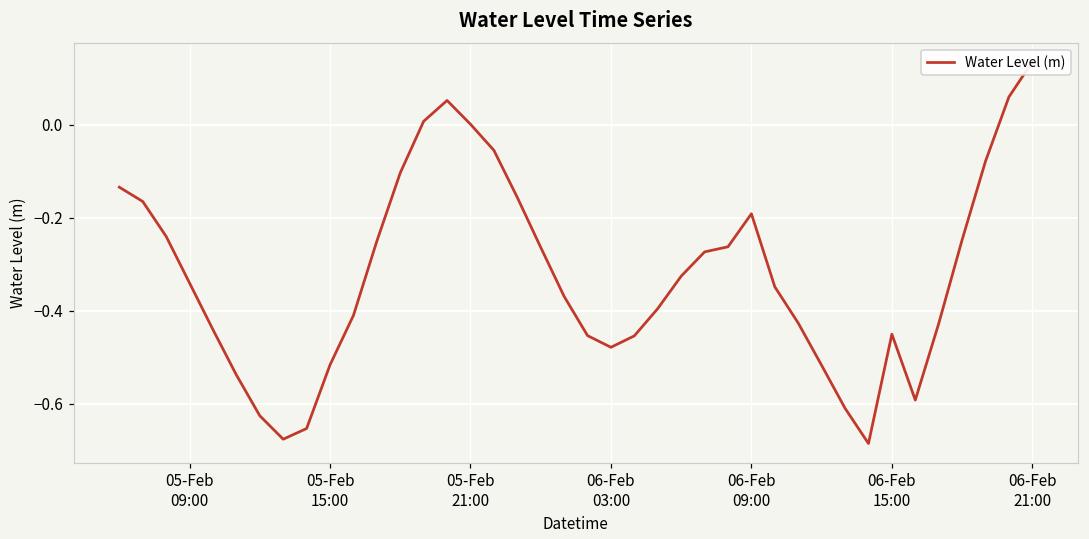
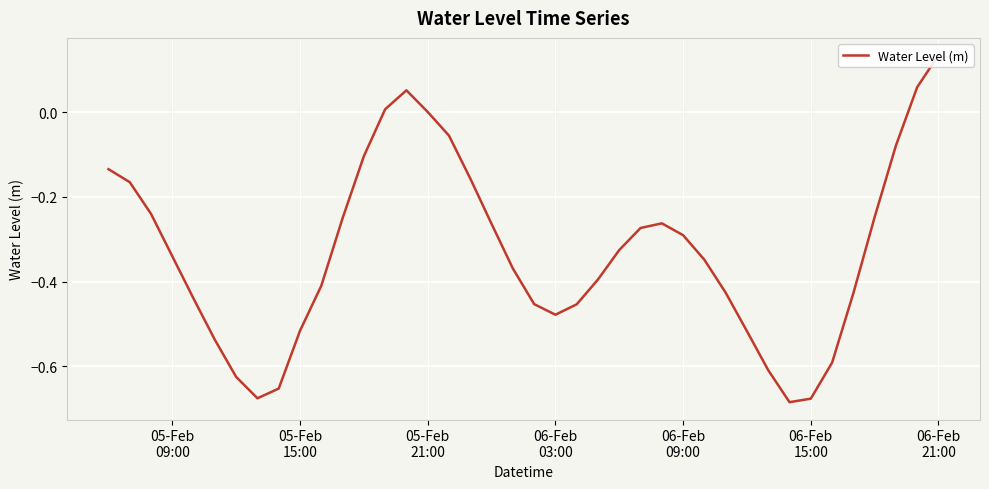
06-Feb 09:00: -0.19 -> -0.29
06-Feb 15:00: -0.45 -> -0.68
